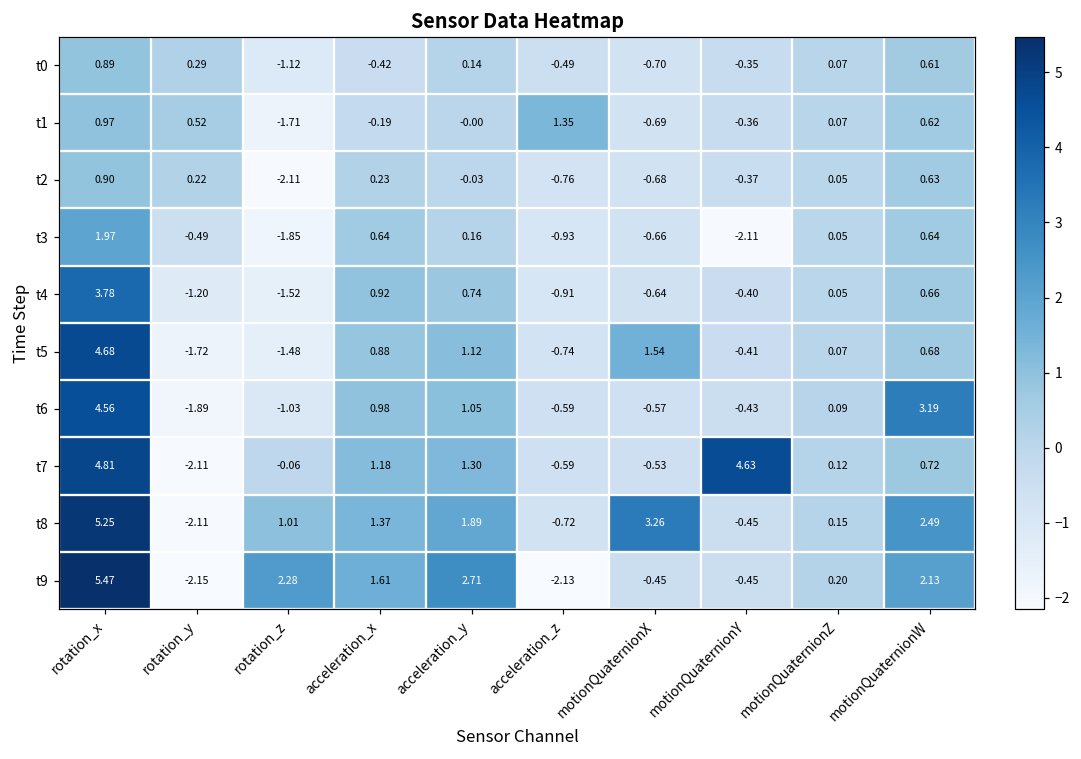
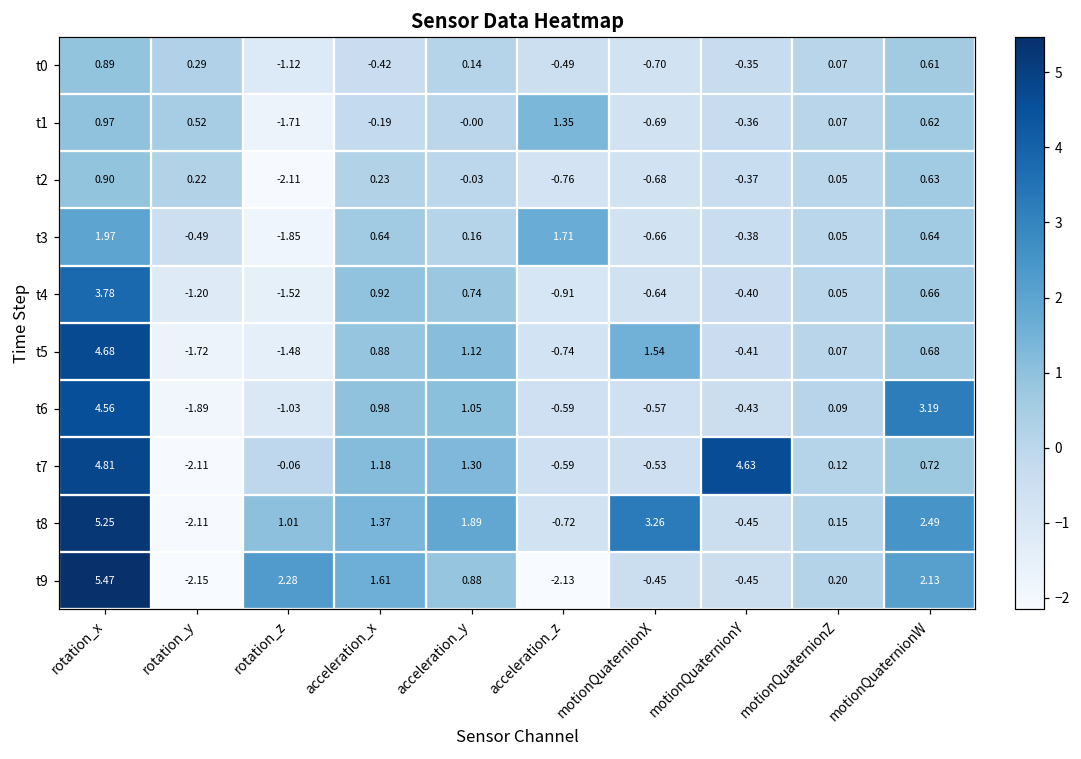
t3, acceleration_z: -0.93 -> 1.71
t3, motionQuaternionY: -2.11 -> -0.38
t9, acceleration_y: 2.71 -> 0.88
